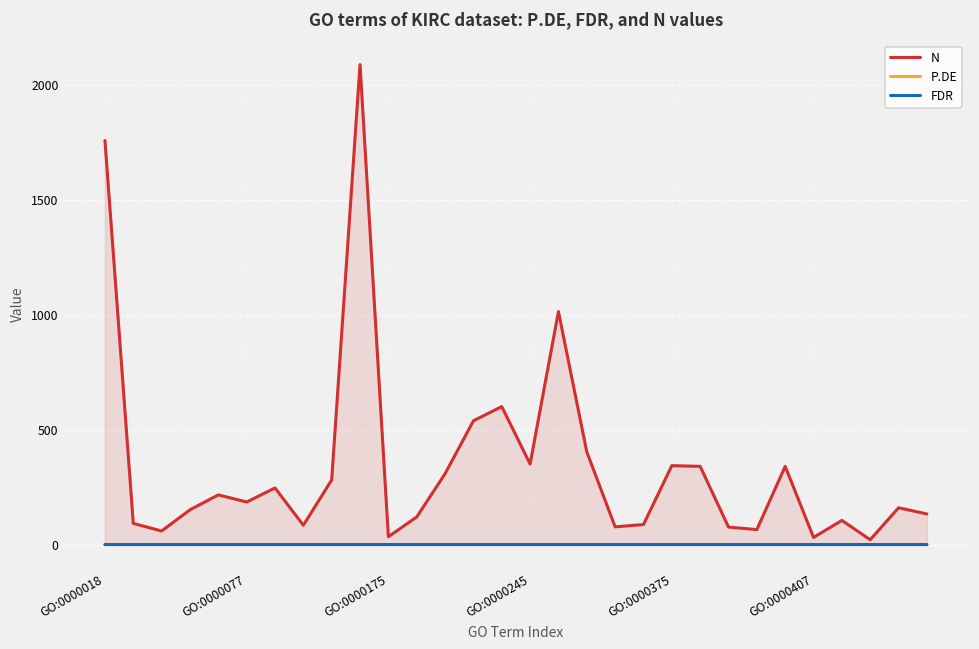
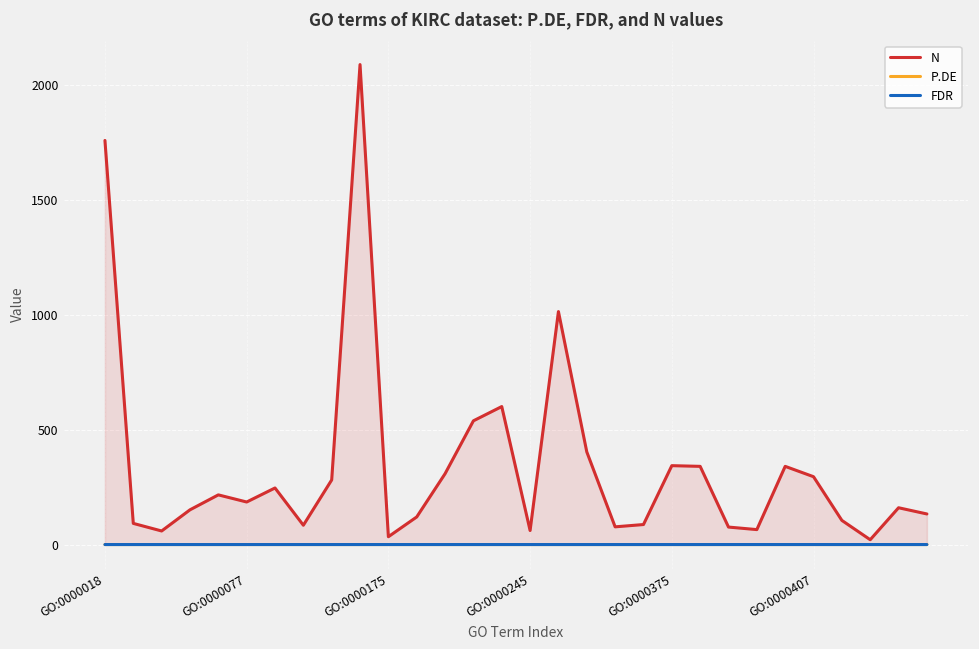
N, GO:0000245: 350 -> 60
N, GO:0000407: 30 -> 300
